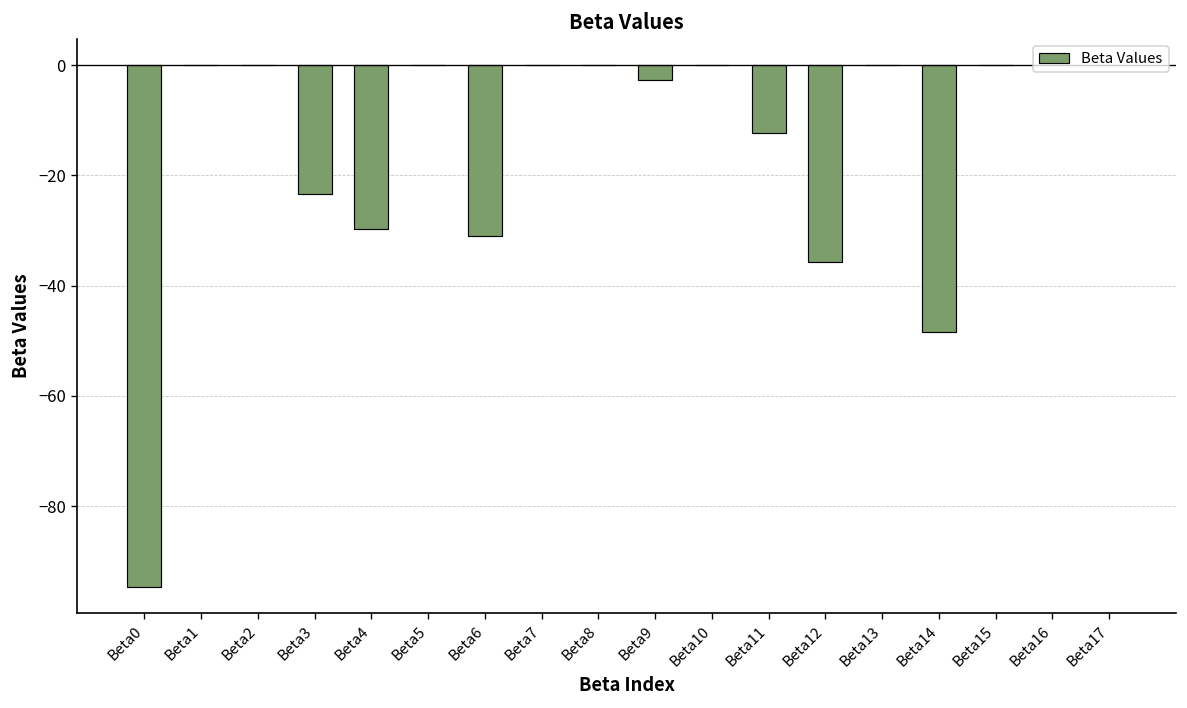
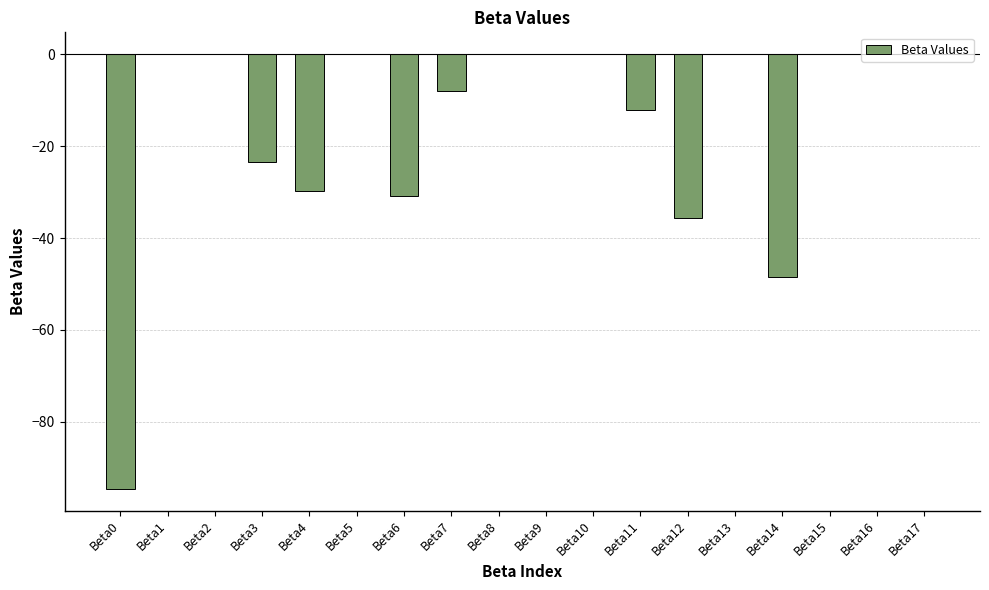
Beta7: 0 -> -8
Beta9: -3 -> 0
